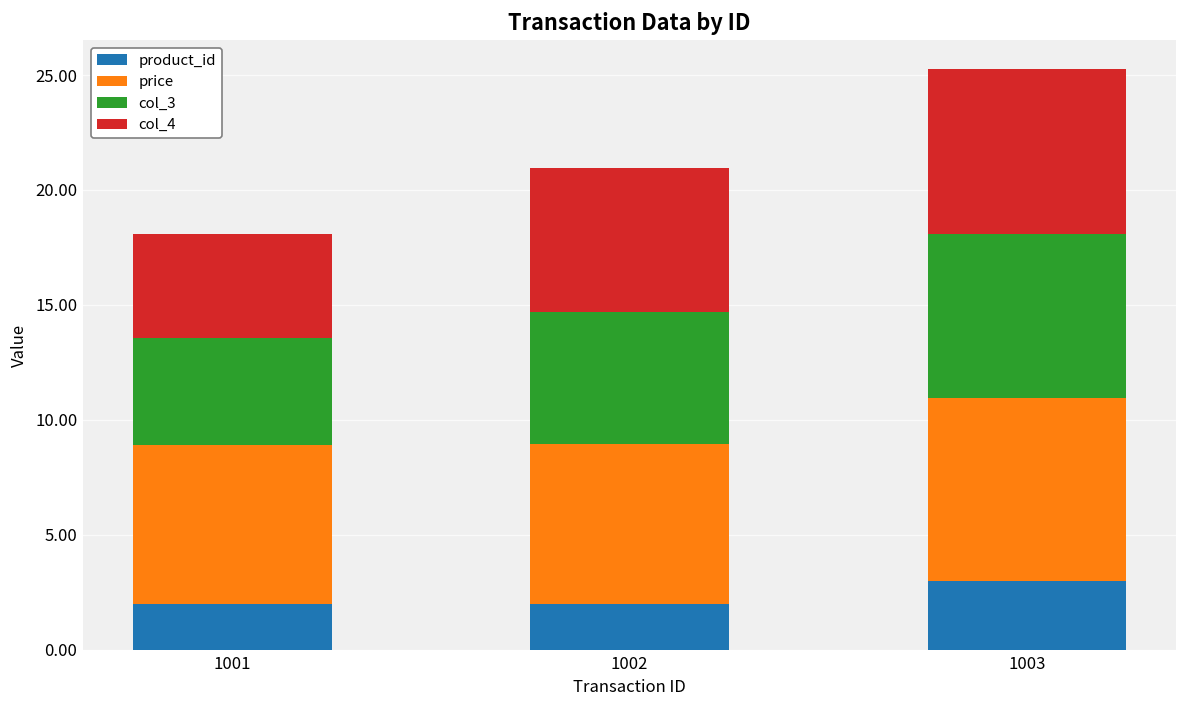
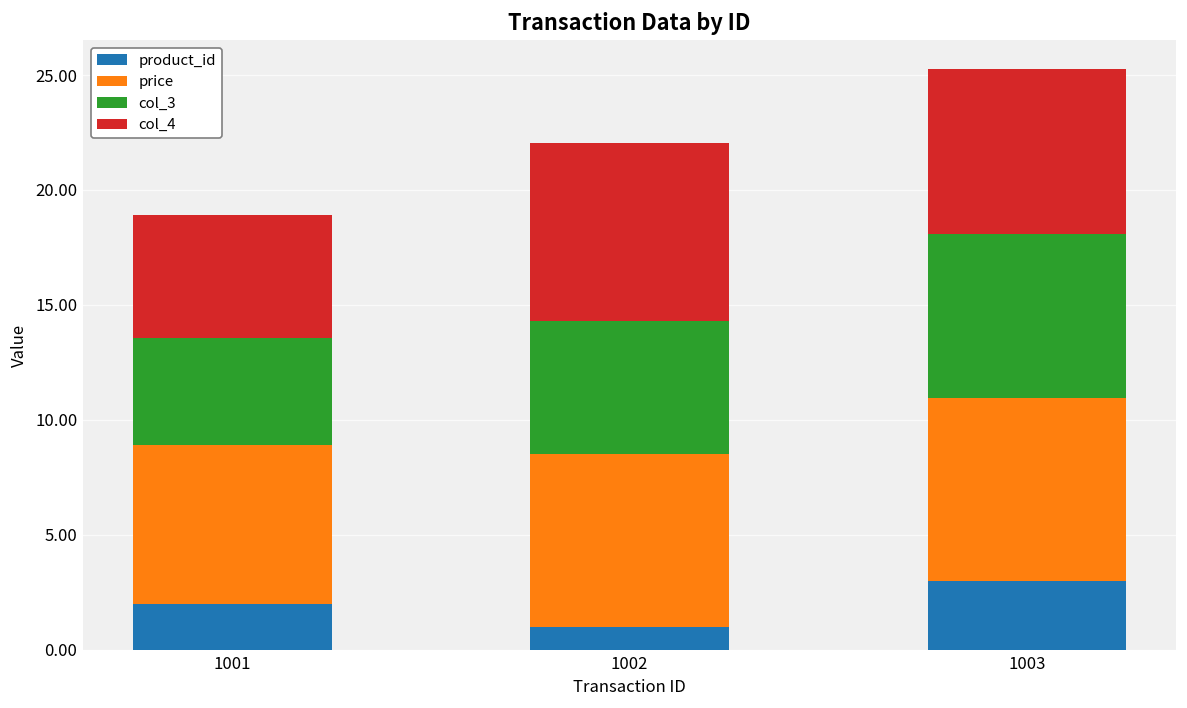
col_4, 1001: 4.5 -> 5.4
product_id, 1002: 2 -> 1
price, 1002: 6.9 -> 7.5
col_4, 1002: 6.3 -> 7.7
